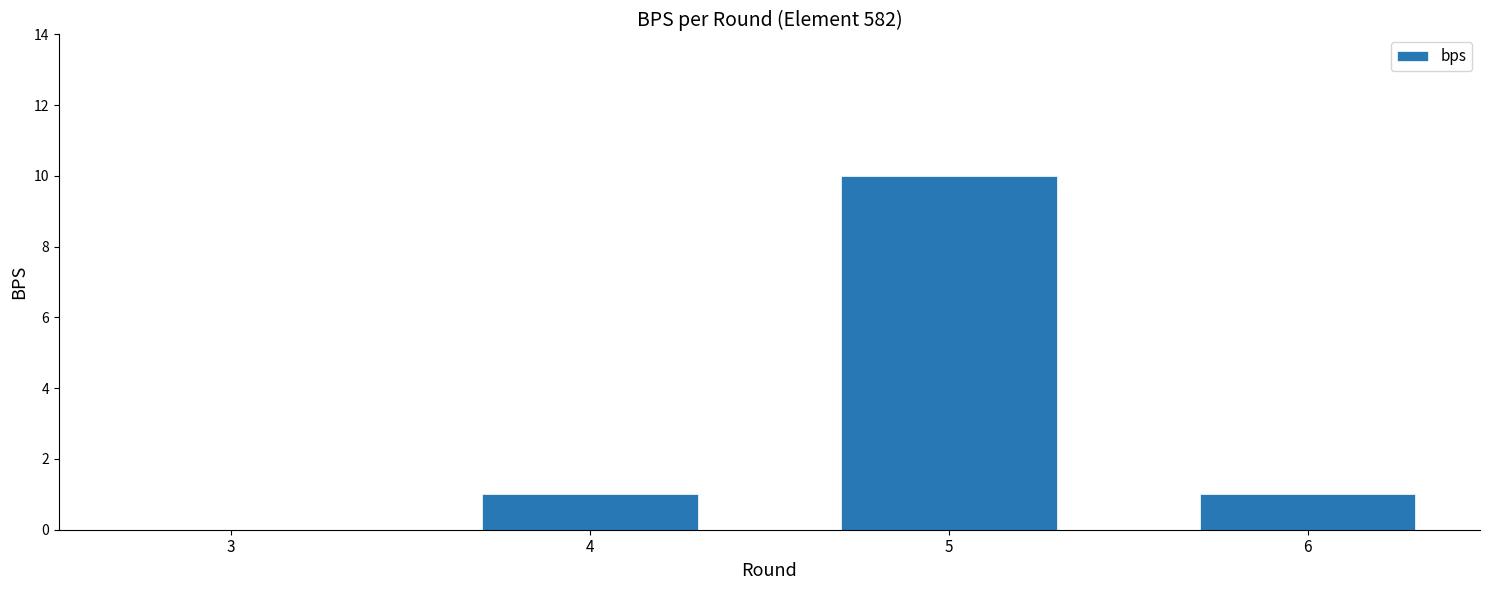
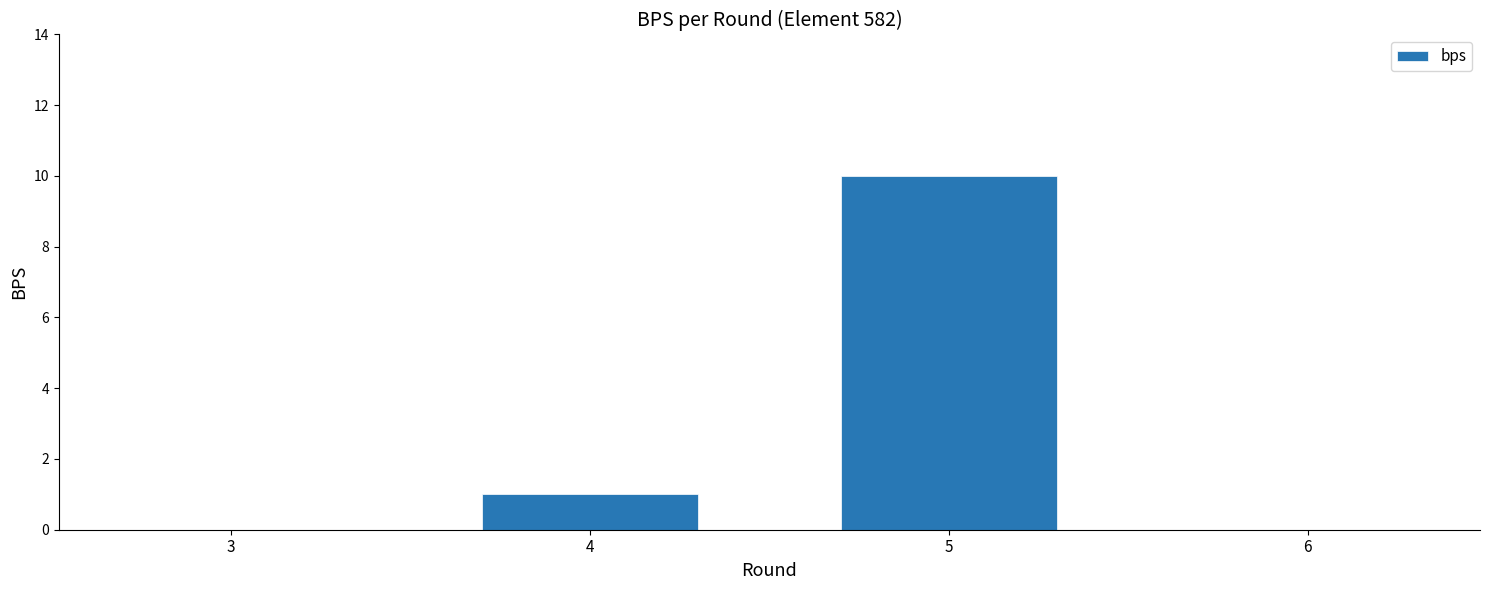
6: 1 -> 0
